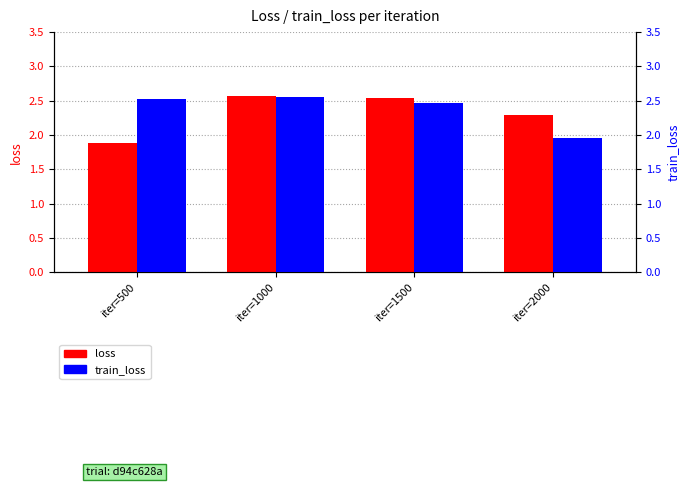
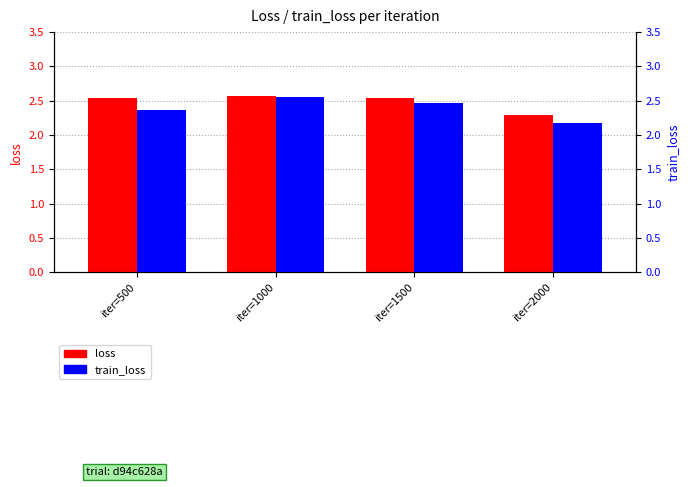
loss, iter=500: 1.9 -> 2.5
train_loss, iter=500: 2.5 -> 2.4
train_loss, iter=2000: 2.0 -> 2.2
